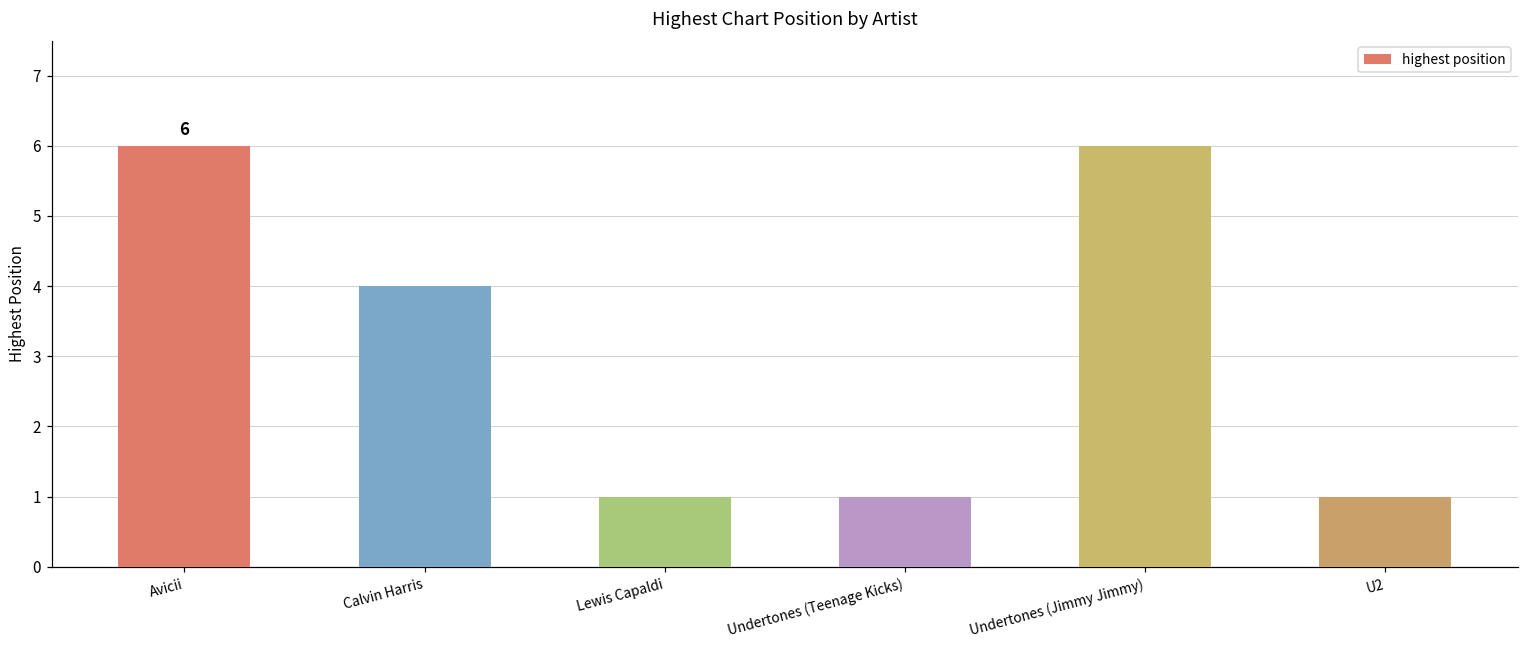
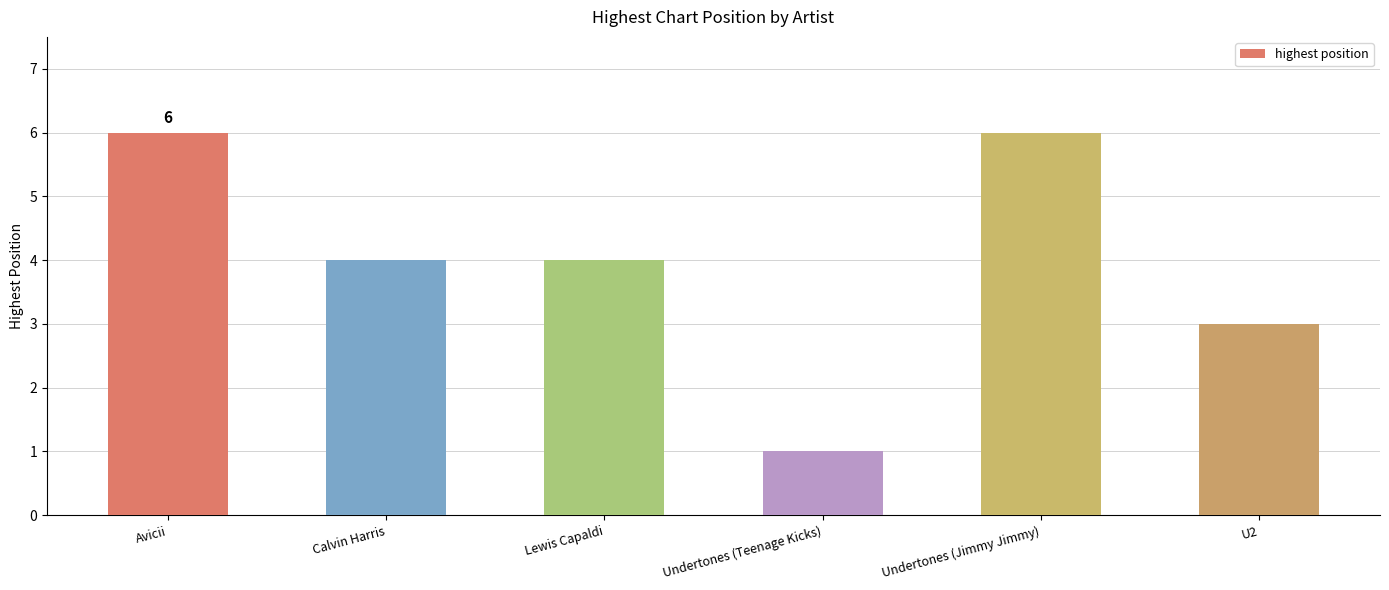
Lewis Capaldi: 1 -> 4
U2: 1 -> 3
